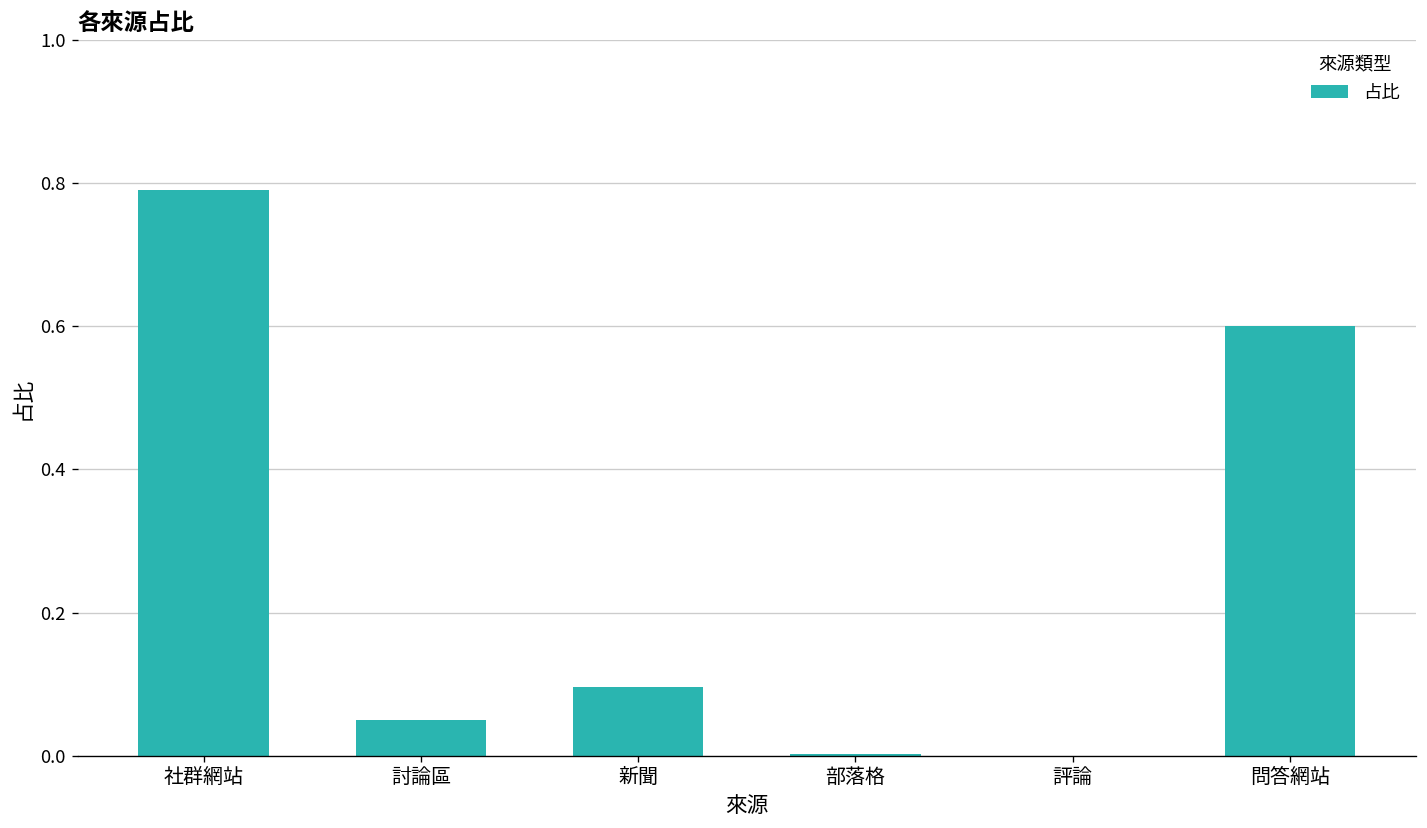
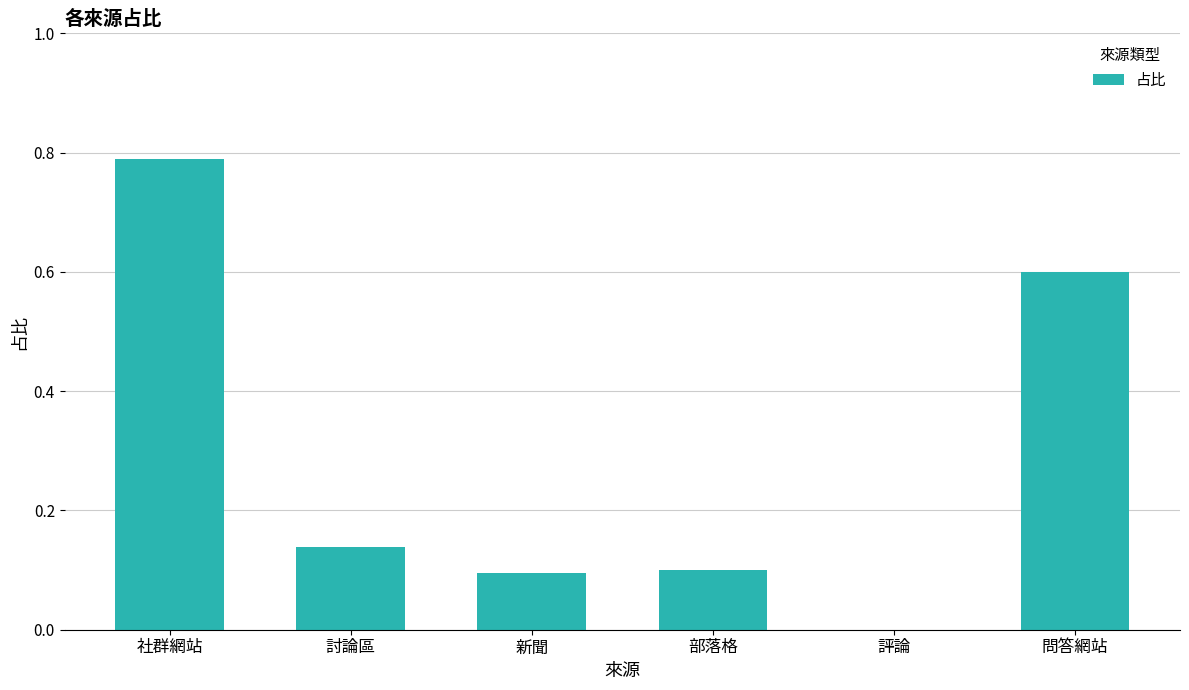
討論區: 0.05 -> 0.14
部落格: 0.00 -> 0.10
